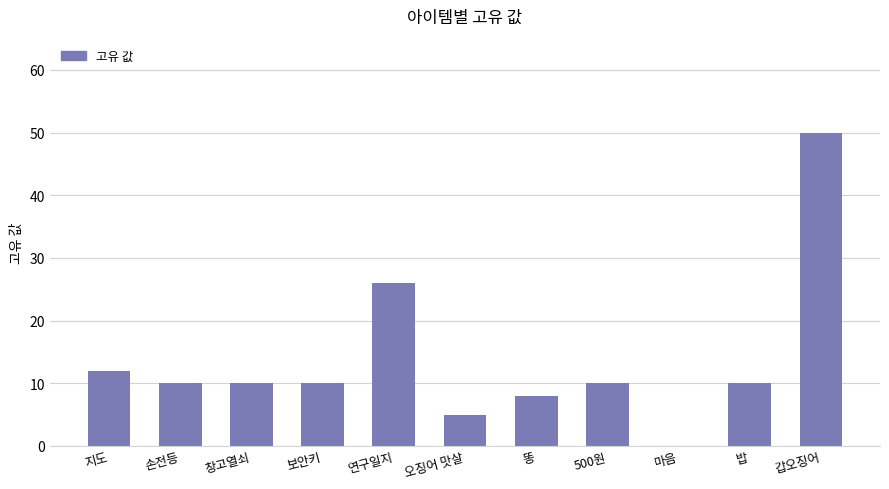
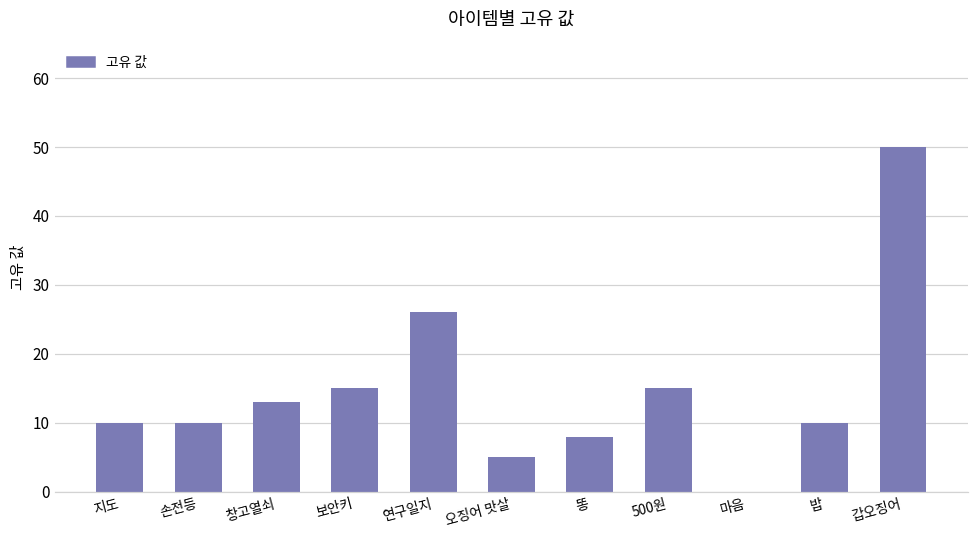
지도: 12 -> 10
창고열쇠: 10 -> 13
보안키: 10 -> 15
500원: 10 -> 15
